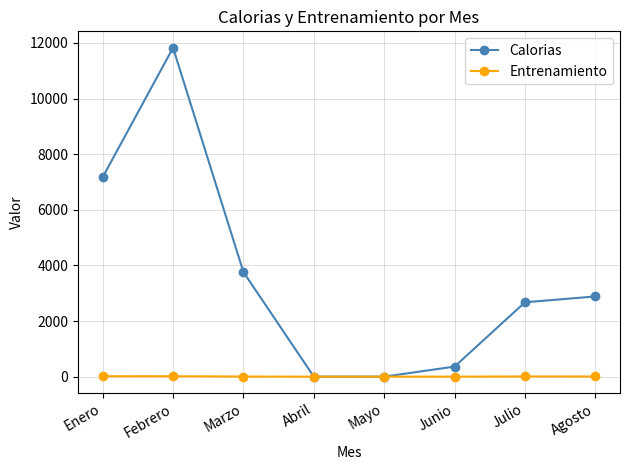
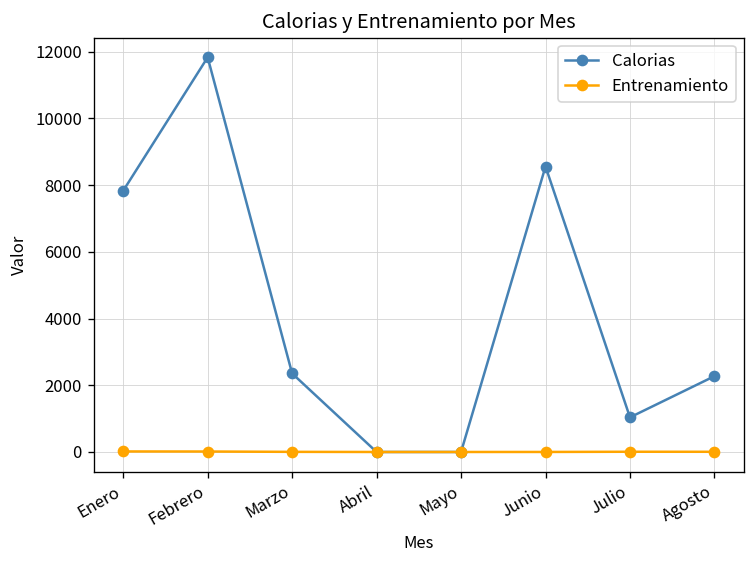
Calorias, Enero: 7200 -> 7800
Calorias, Marzo: 3800 -> 2400
Calorias, Junio: 400 -> 8600
Calorias, Julio: 2700 -> 1000
Calorias, Agosto: 2900 -> 2300
